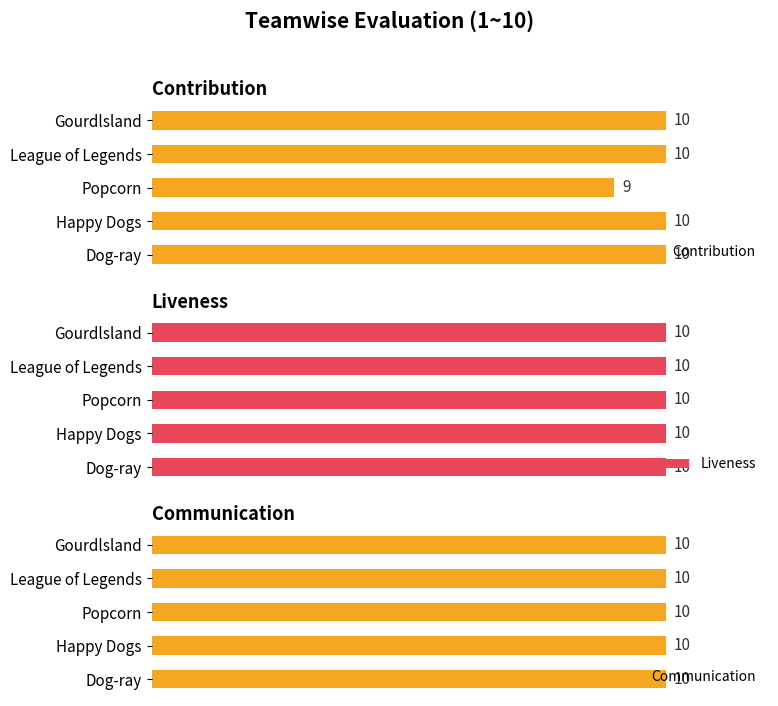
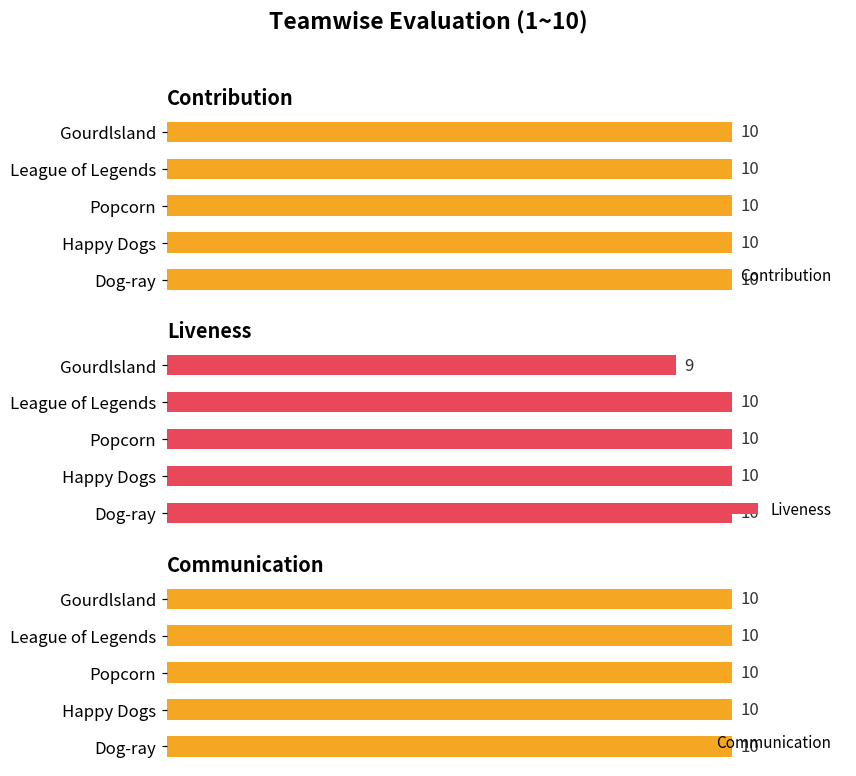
Contribution, Popcorn: 9 -> 10
Liveness, Gourdlsland: 10 -> 9
